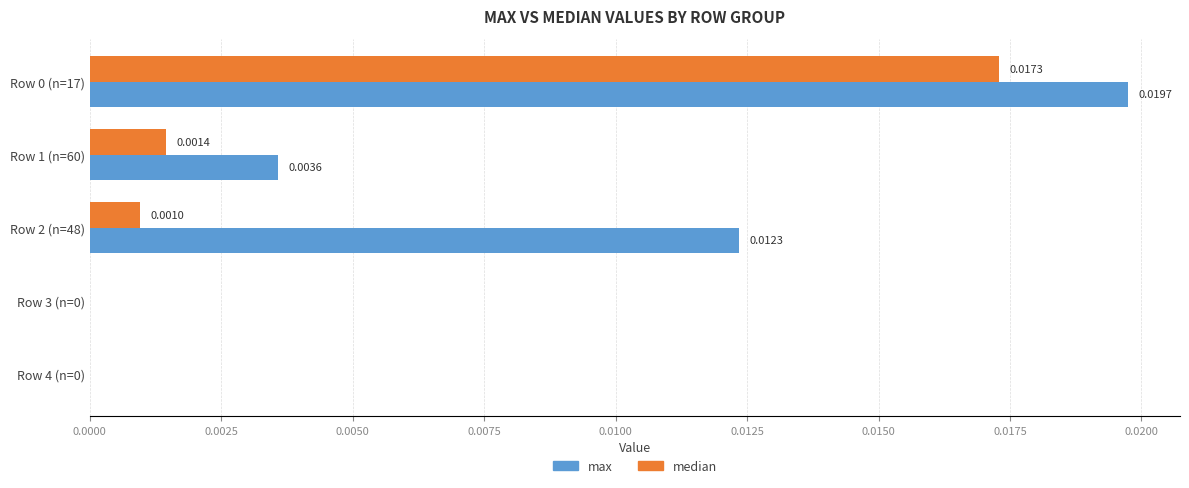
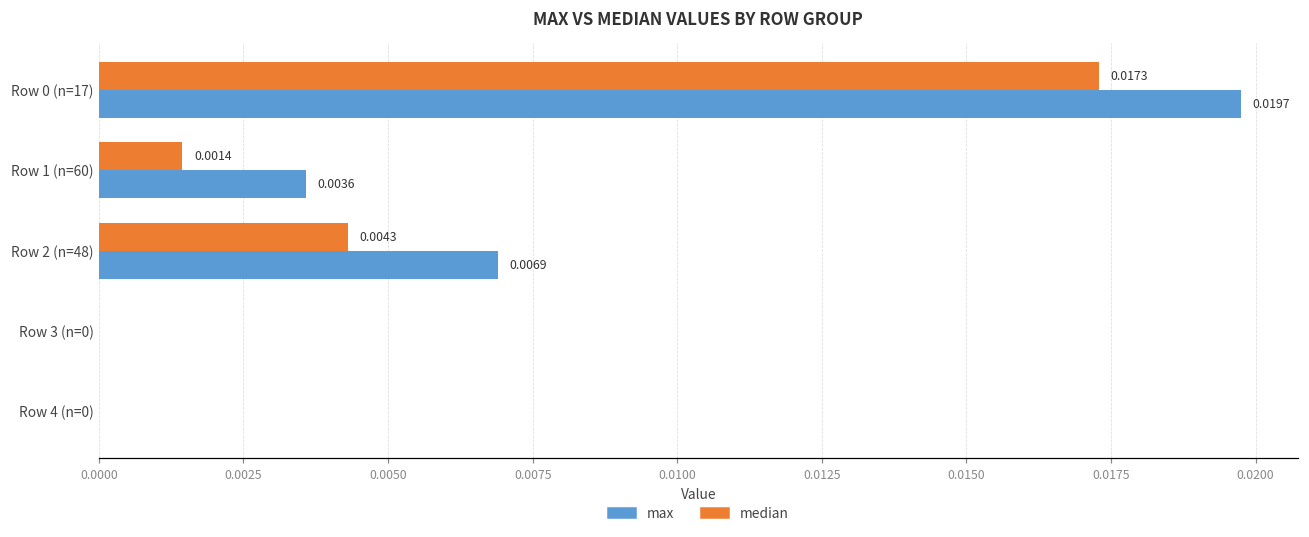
median, Row 2 (n=48): 0.0010 -> 0.0043
max, Row 2 (n=48): 0.0123 -> 0.0069
